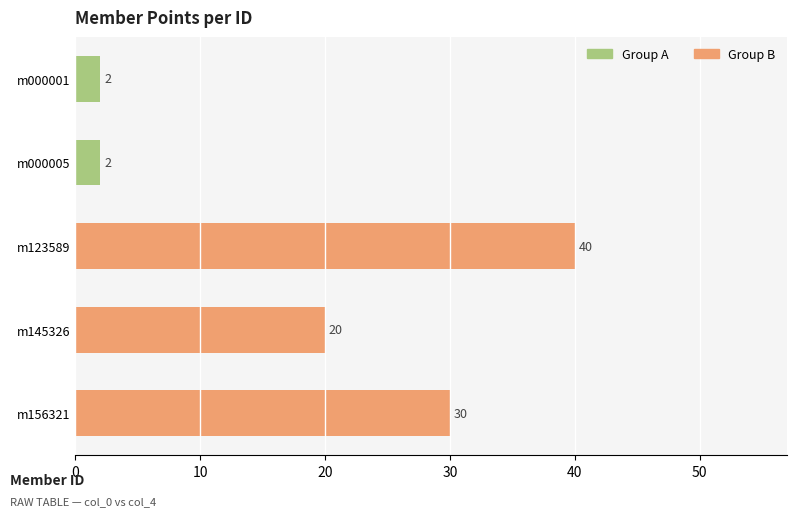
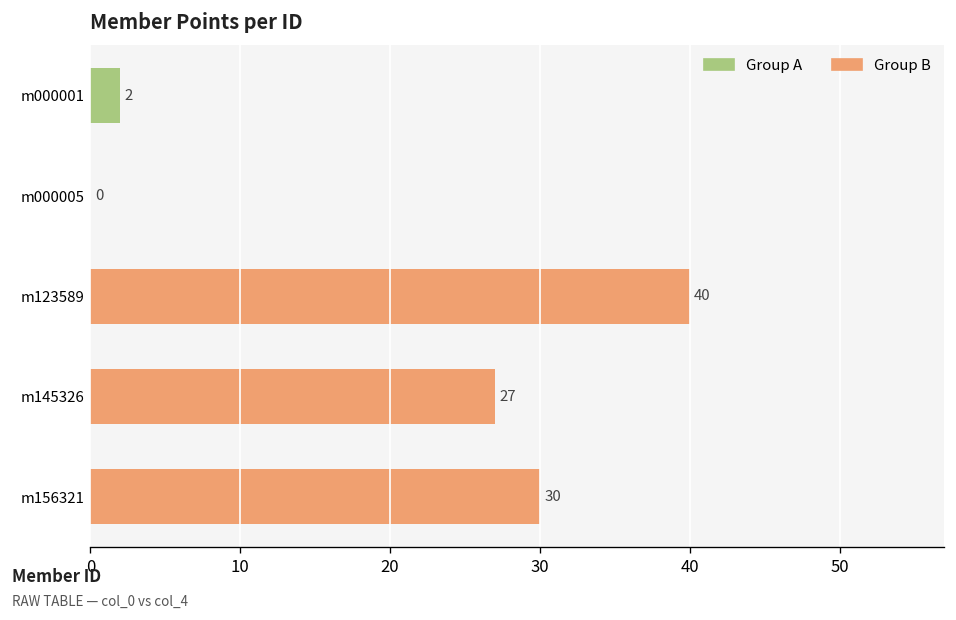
m000005: 2 -> 0
m145326: 20 -> 27
